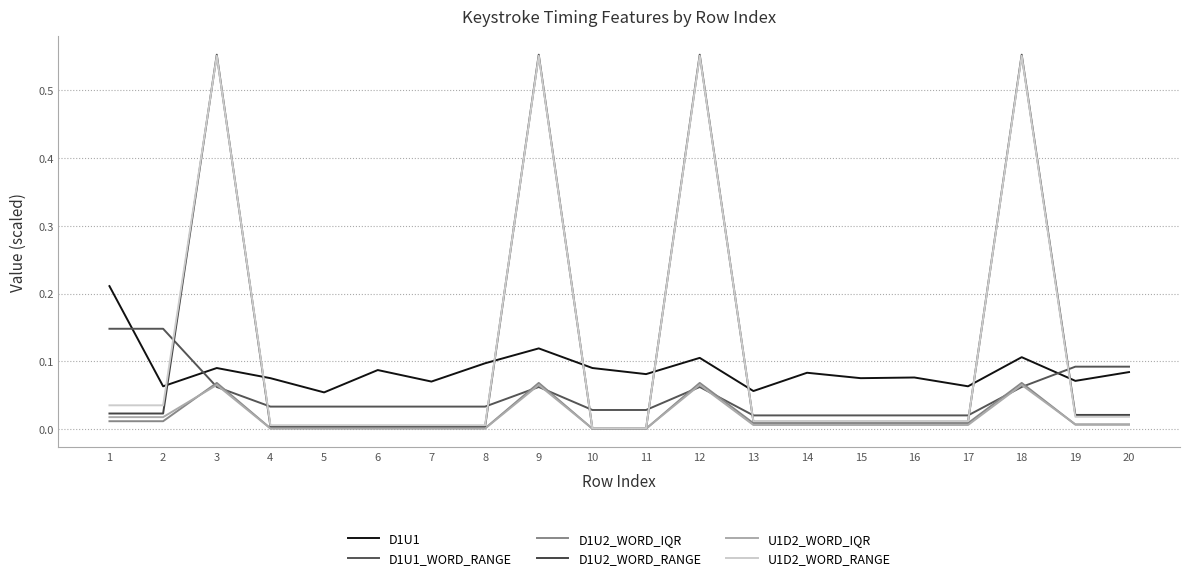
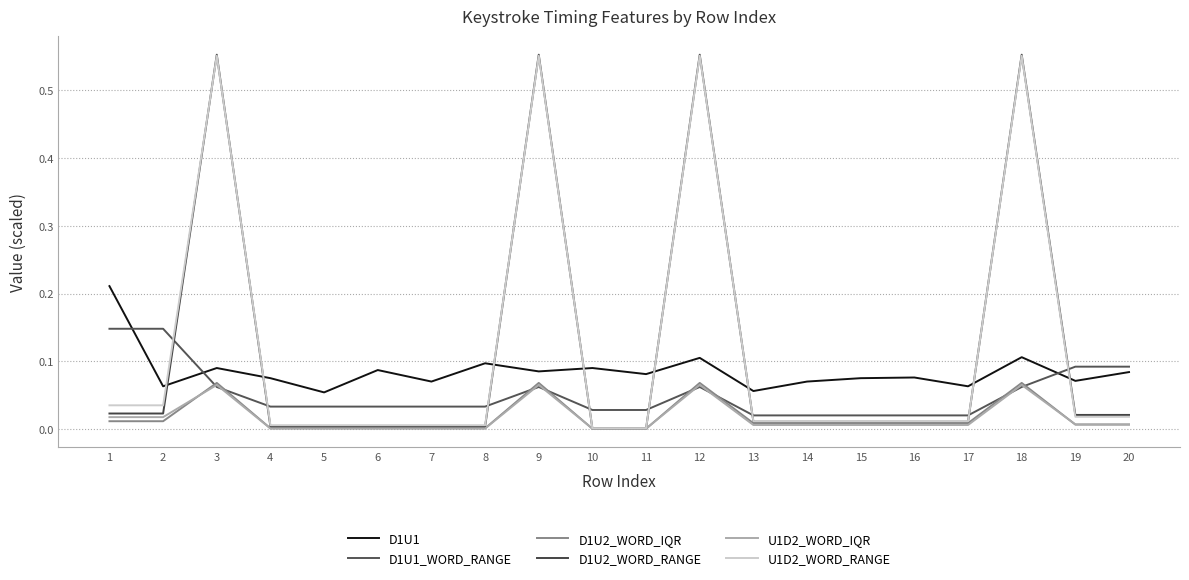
D1U1, 9: 0.12 -> 0.09
D1U1, 14: 0.08 -> 0.07
